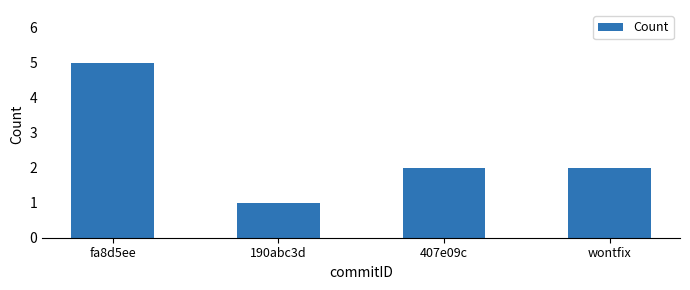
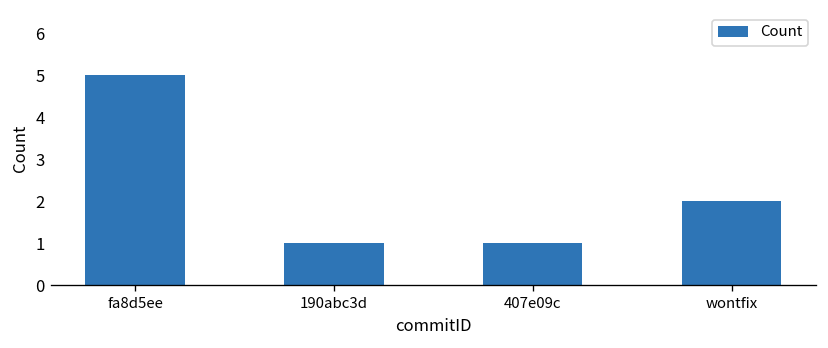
407e09c: 2 -> 1
